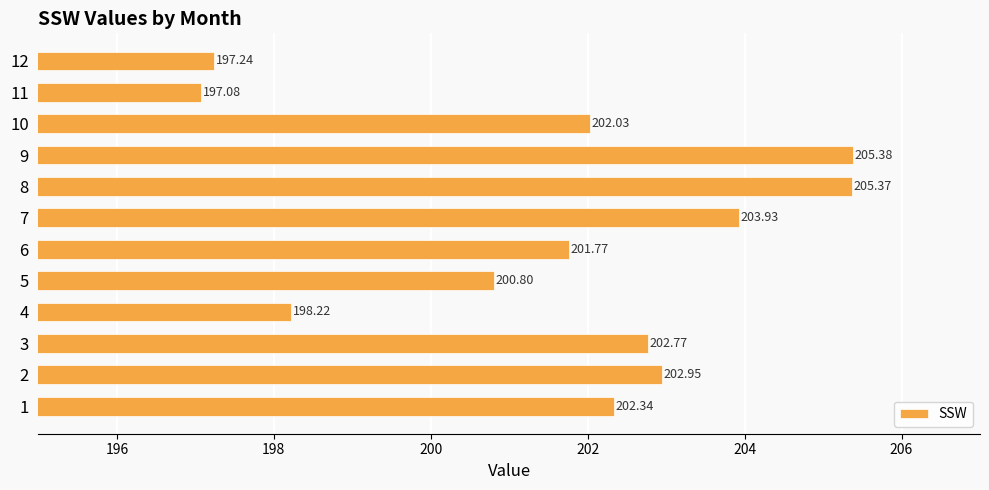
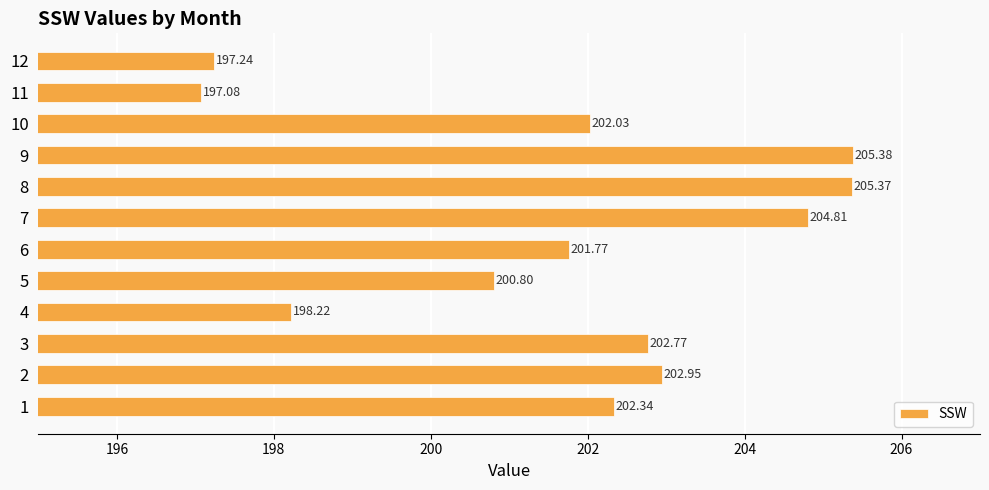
7: 203.93 -> 204.81
